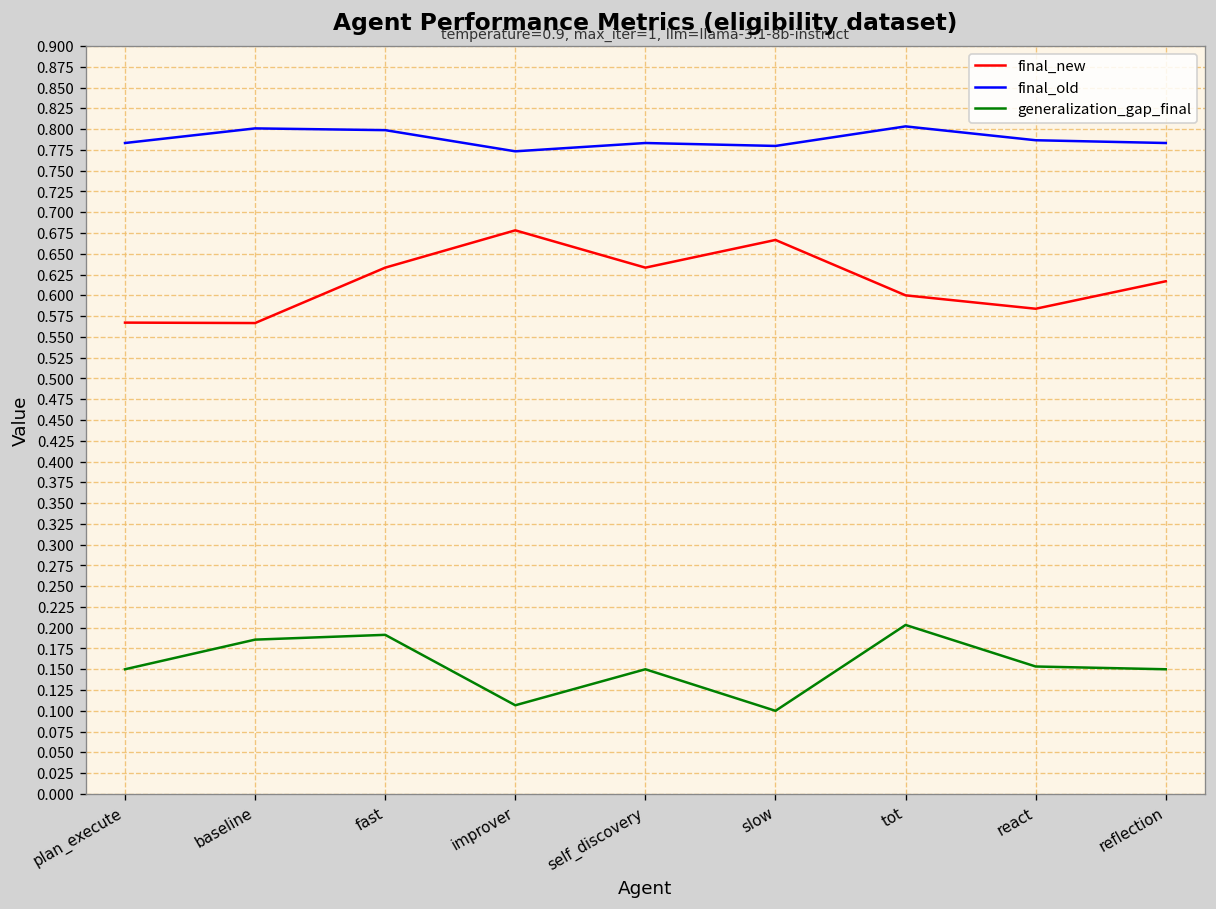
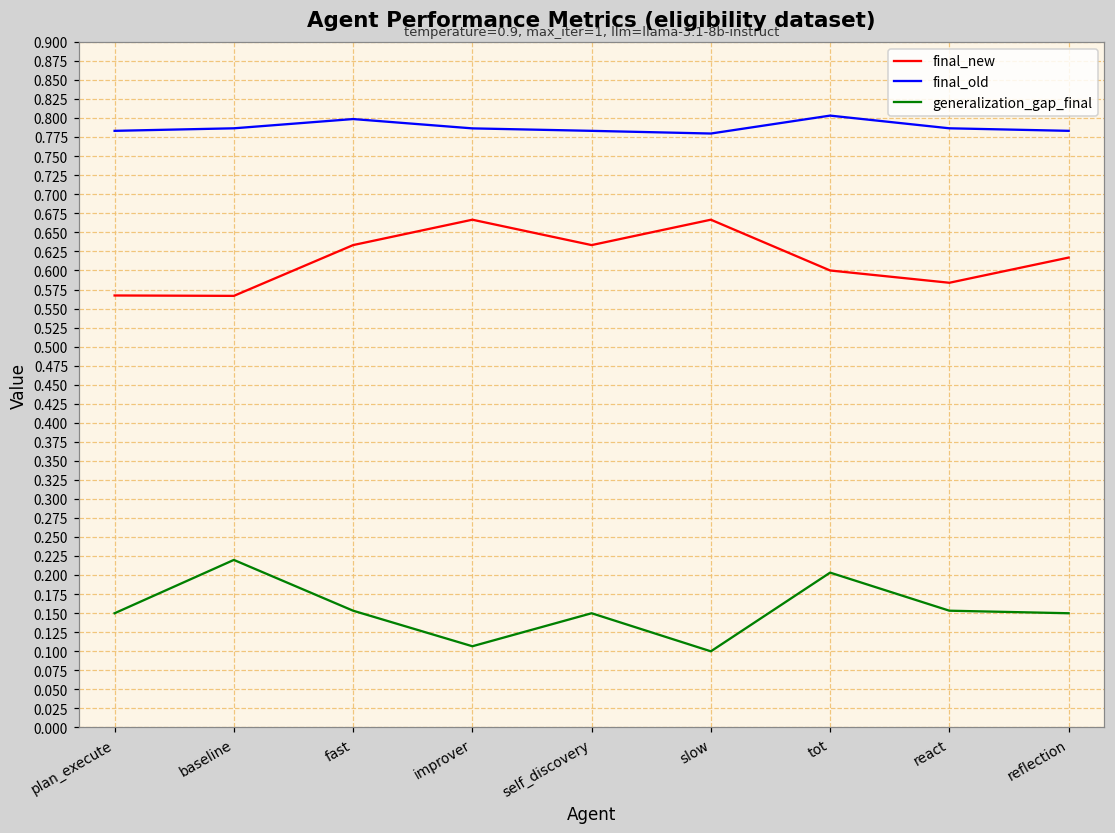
final_old, baseline: 0.80 -> 0.79
generalization_gap_final, baseline: 0.19 -> 0.22
generalization_gap_final, fast: 0.19 -> 0.15
final_new, improver: 0.68 -> 0.67
final_old, improver: 0.77 -> 0.79
